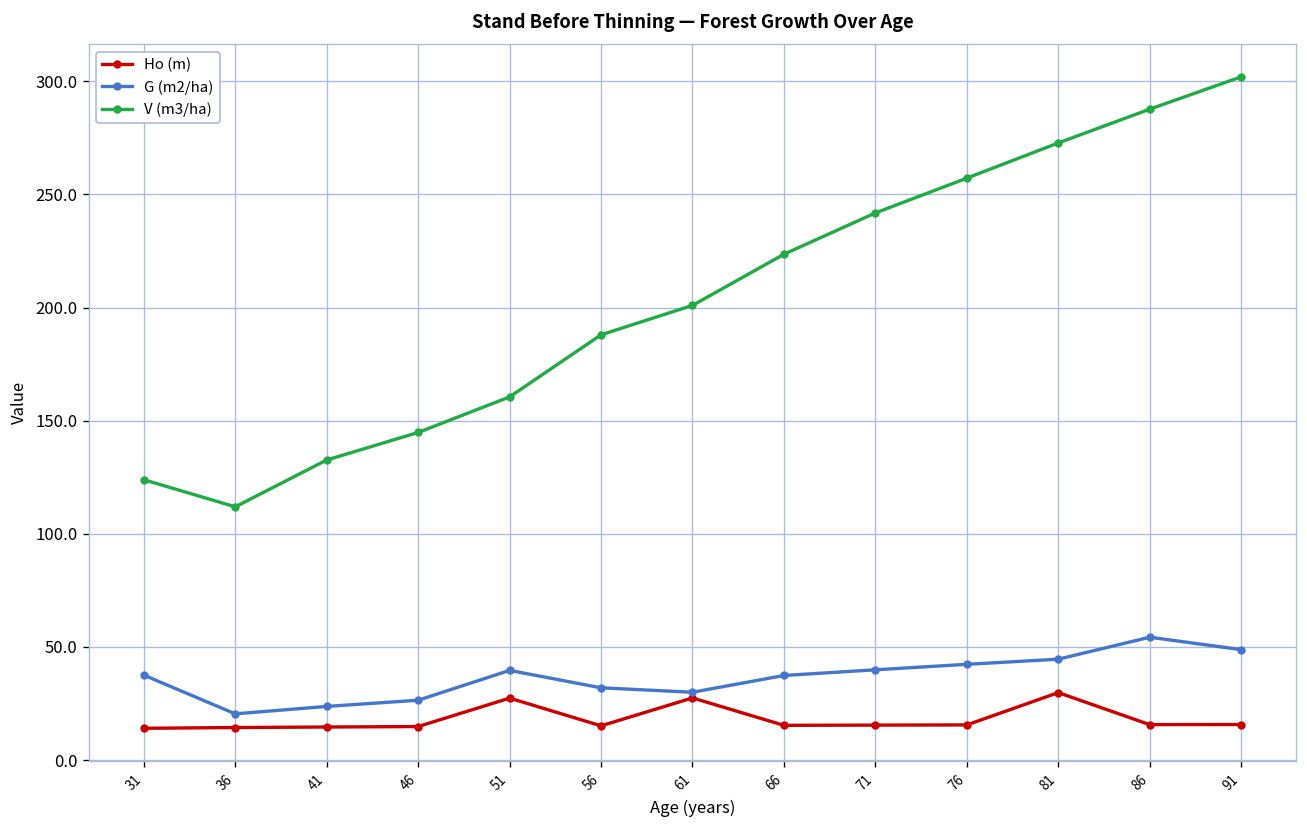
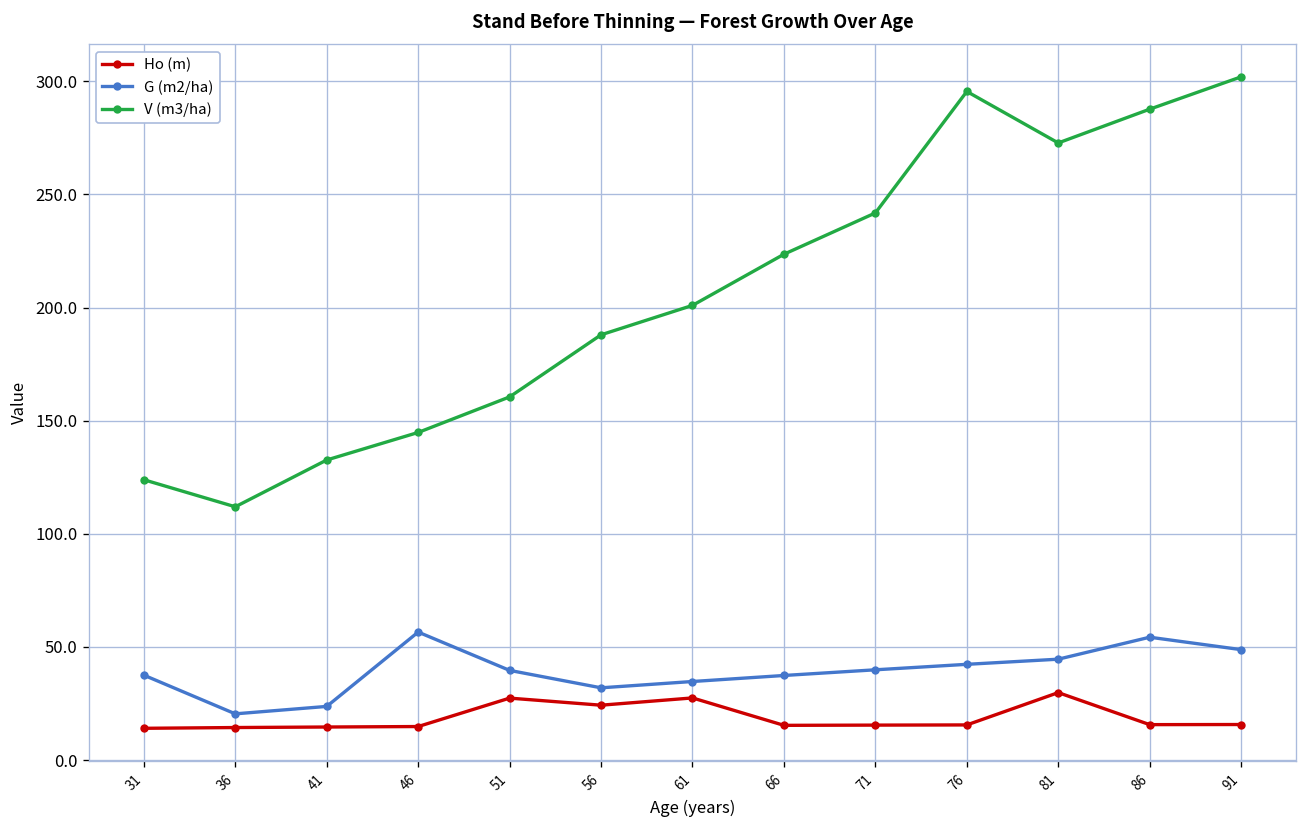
G (m2/ha), 46: 26 -> 57
Ho (m), 56: 15 -> 24
G (m2/ha), 61: 30 -> 35
V (m3/ha), 76: 257 -> 295
